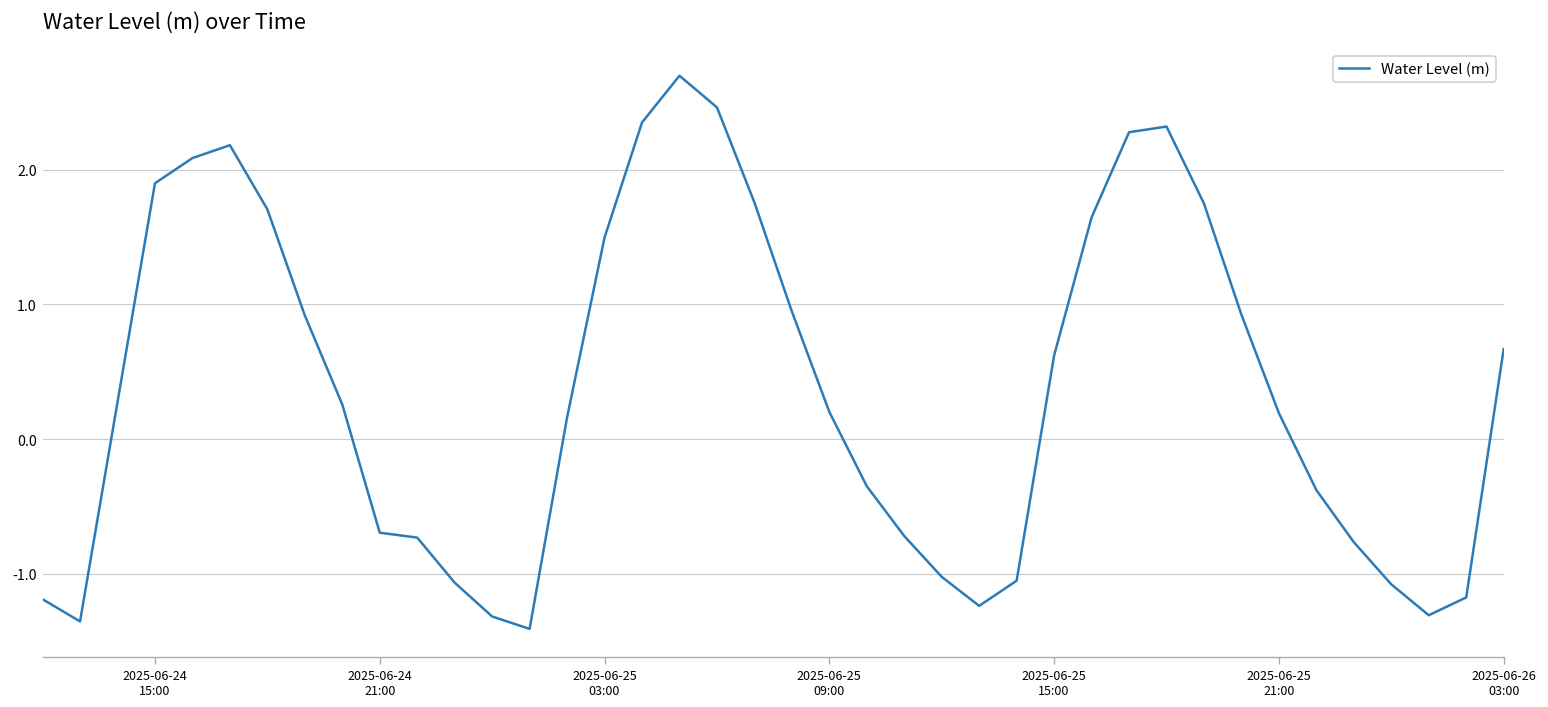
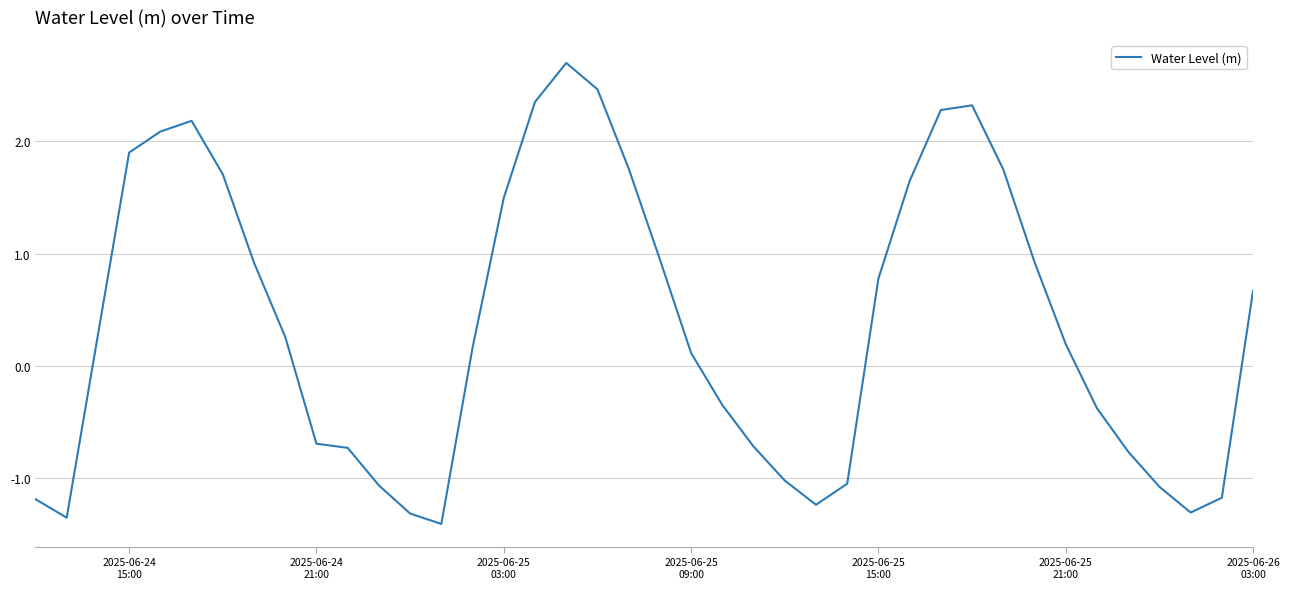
2025-06-25 09:00: 0.20 -> 0.11
2025-06-25 15:00: 0.62 -> 0.78
